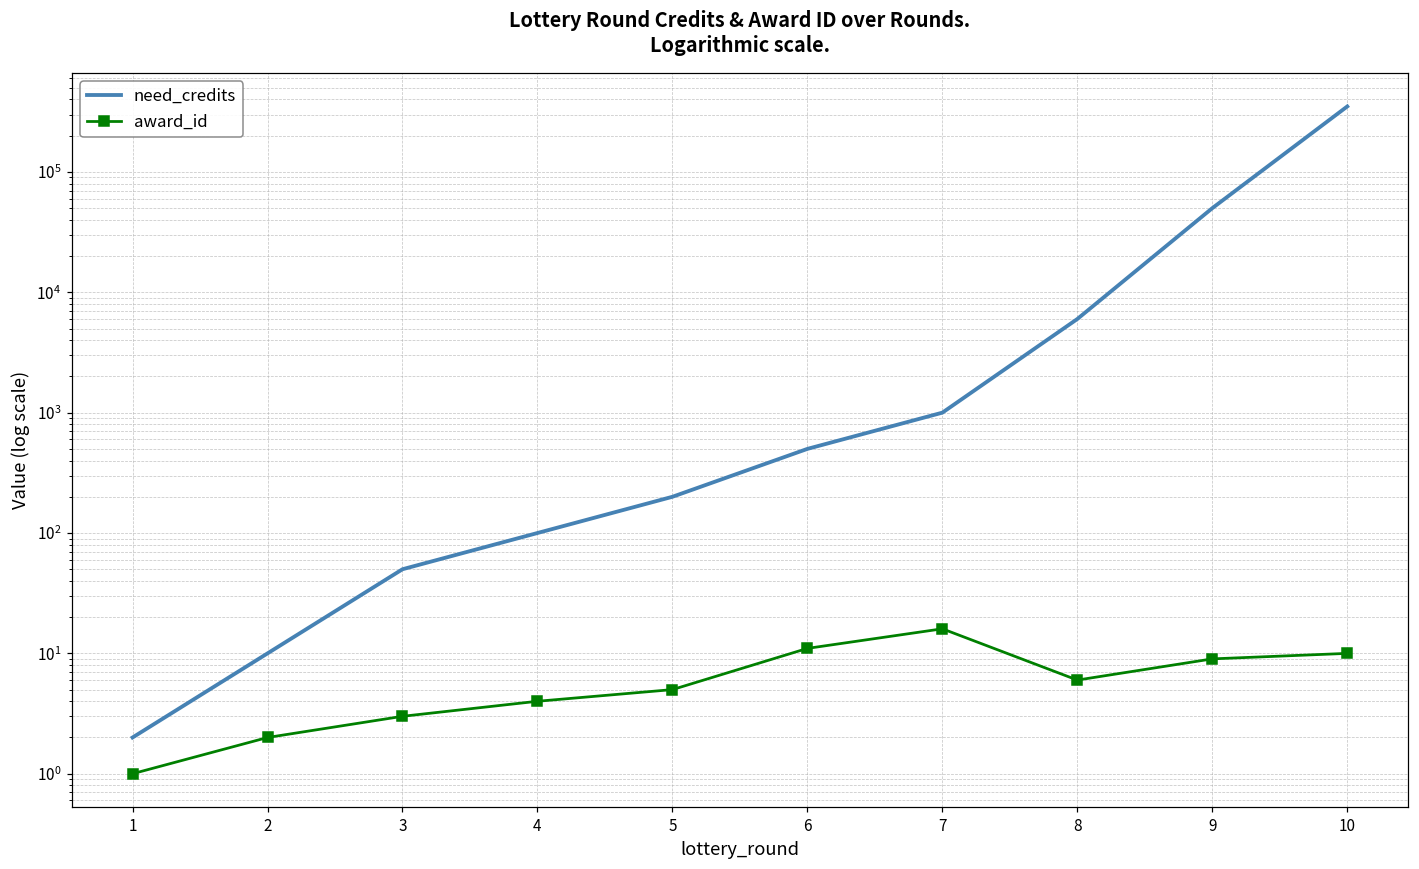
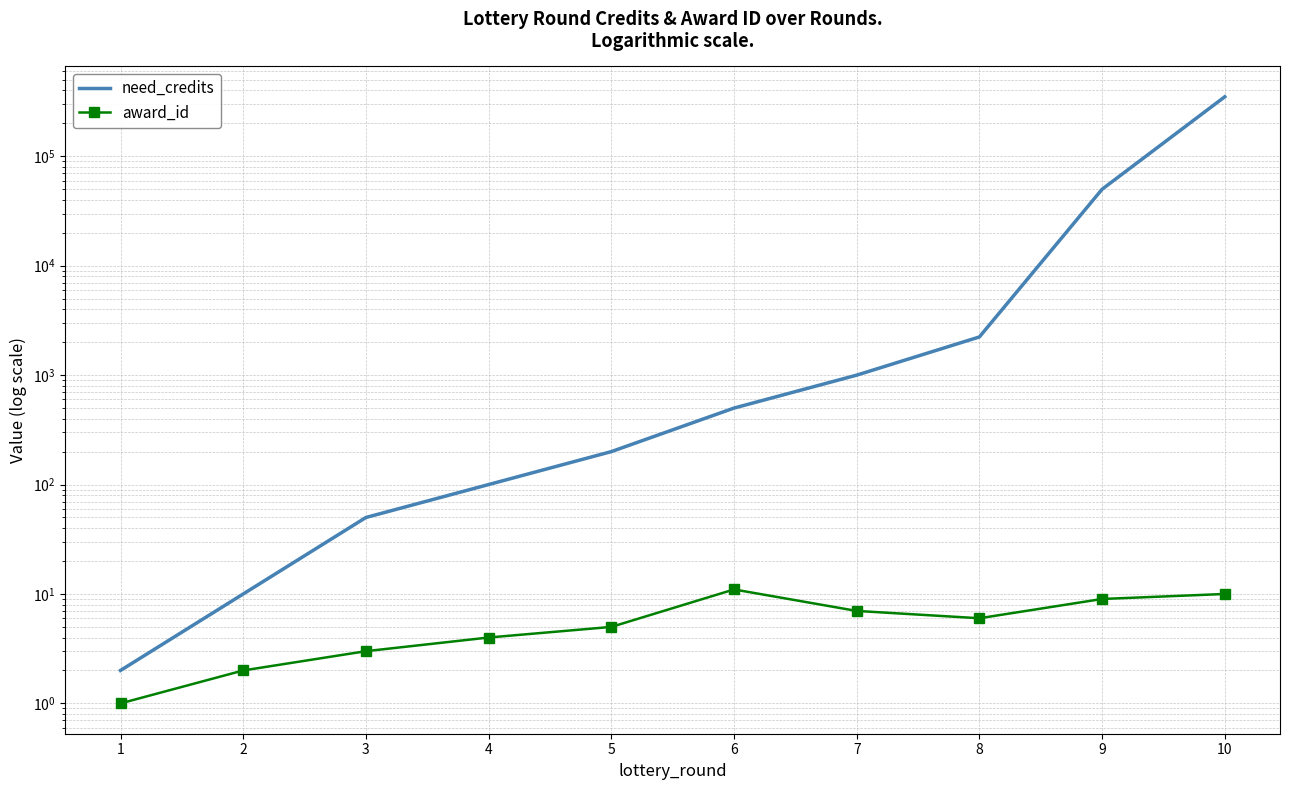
award_id, 7: 16 -> 7
need_credits, 8: 6000 -> 2200
